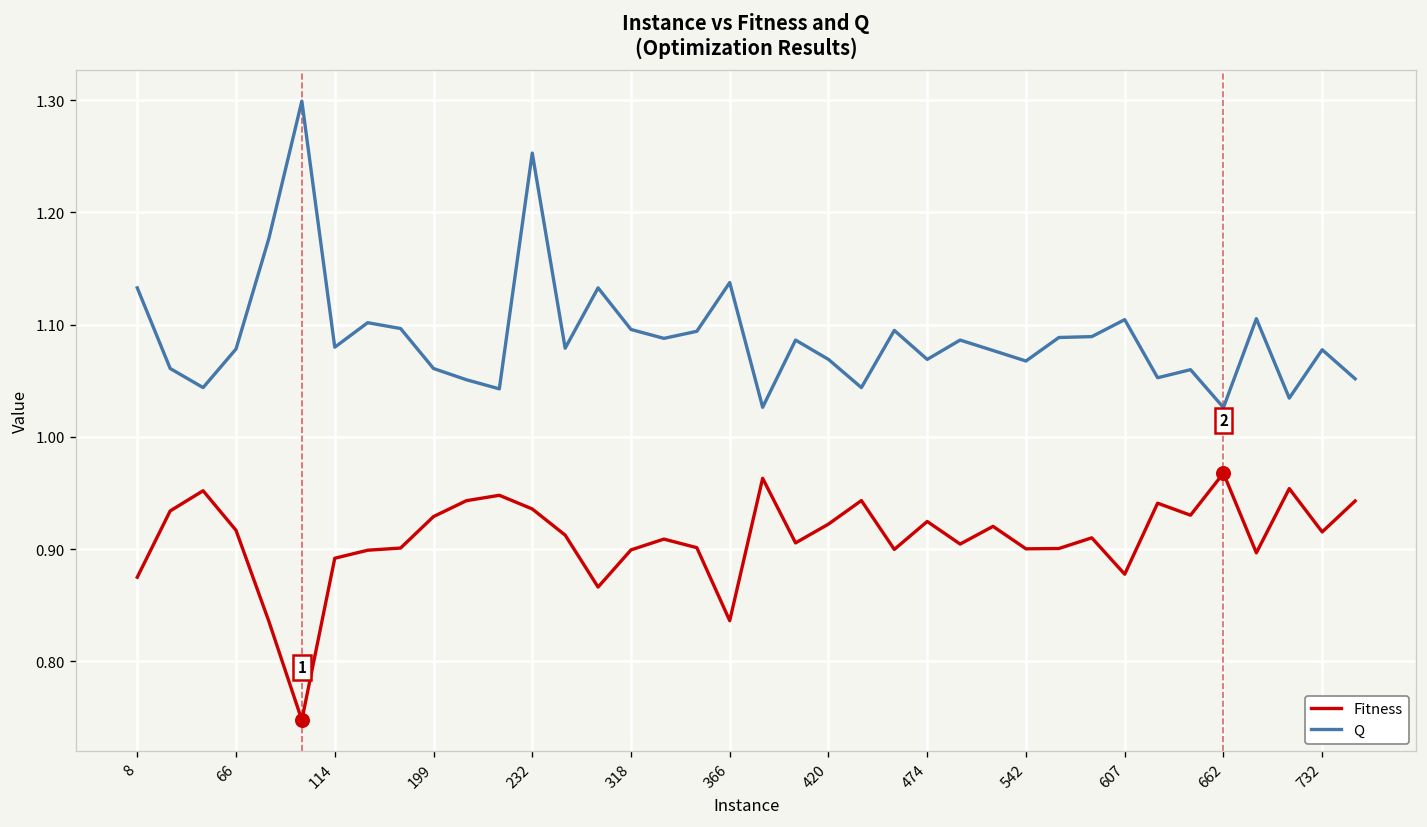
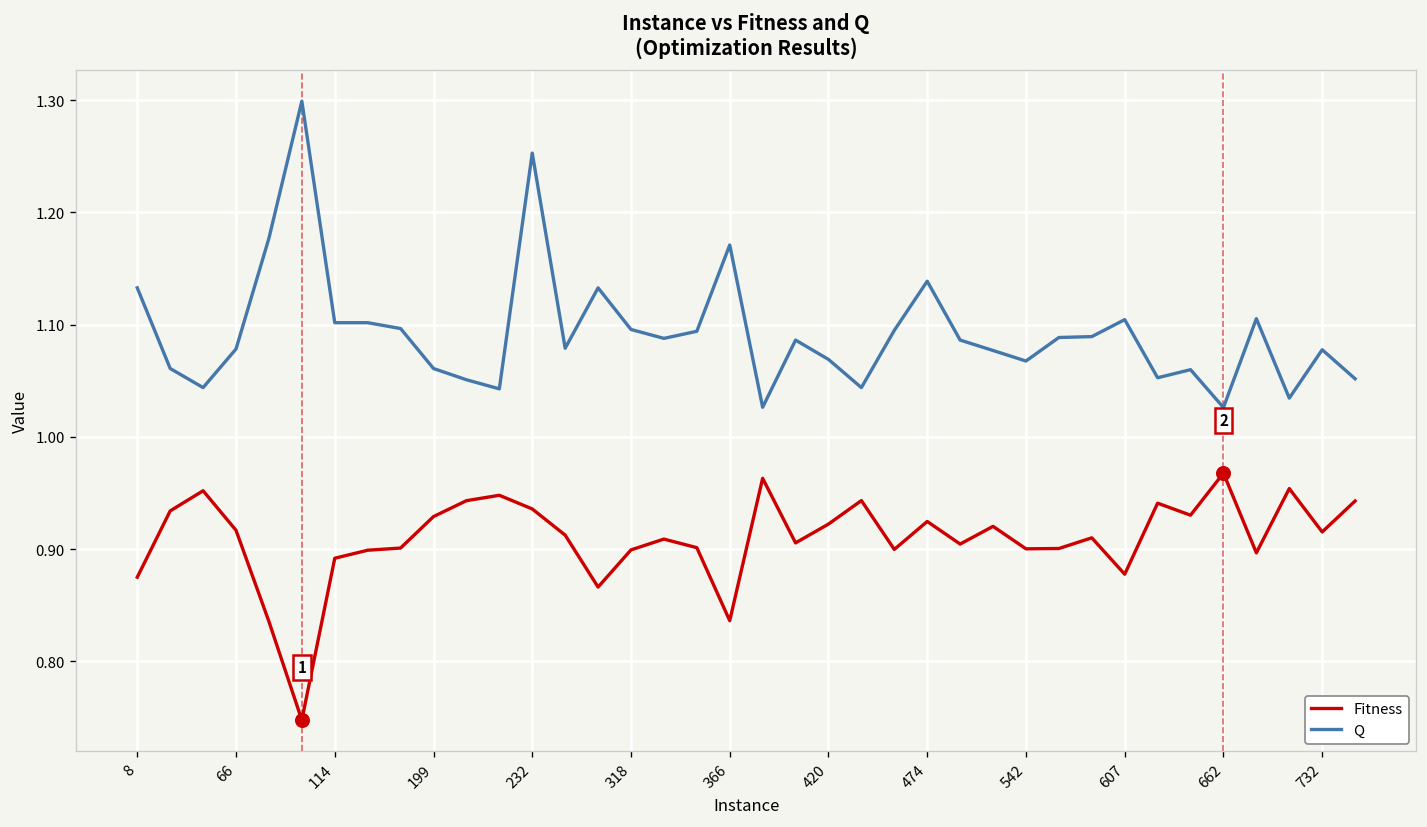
Q, 114: 1.08 -> 1.10
Q, 366: 1.14 -> 1.17
Q, 474: 1.07 -> 1.14
